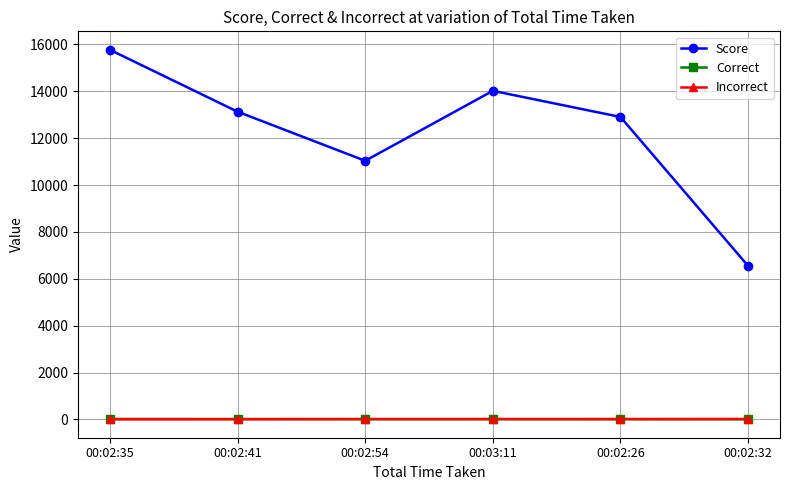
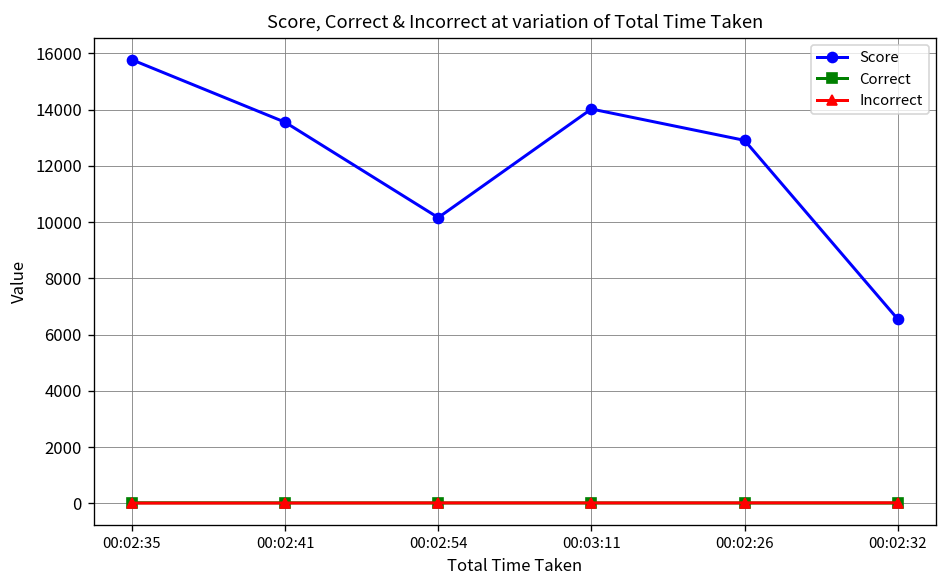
Score, 00:02:41: 13100 -> 13600
Score, 00:02:54: 11000 -> 10200
